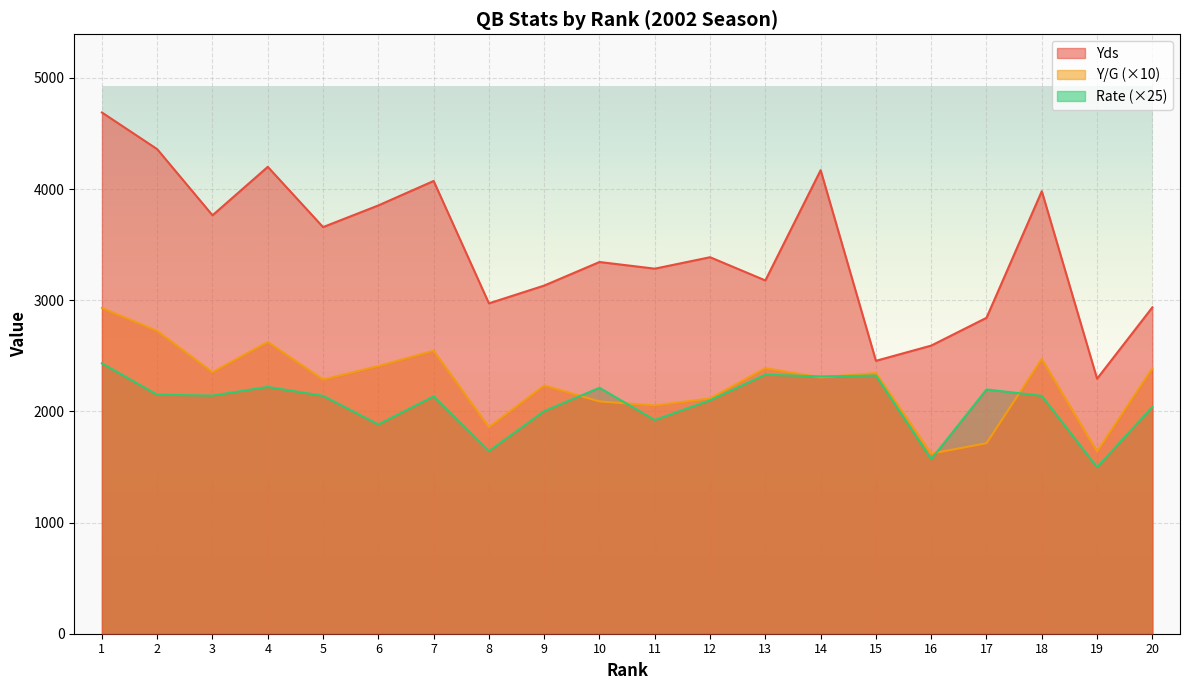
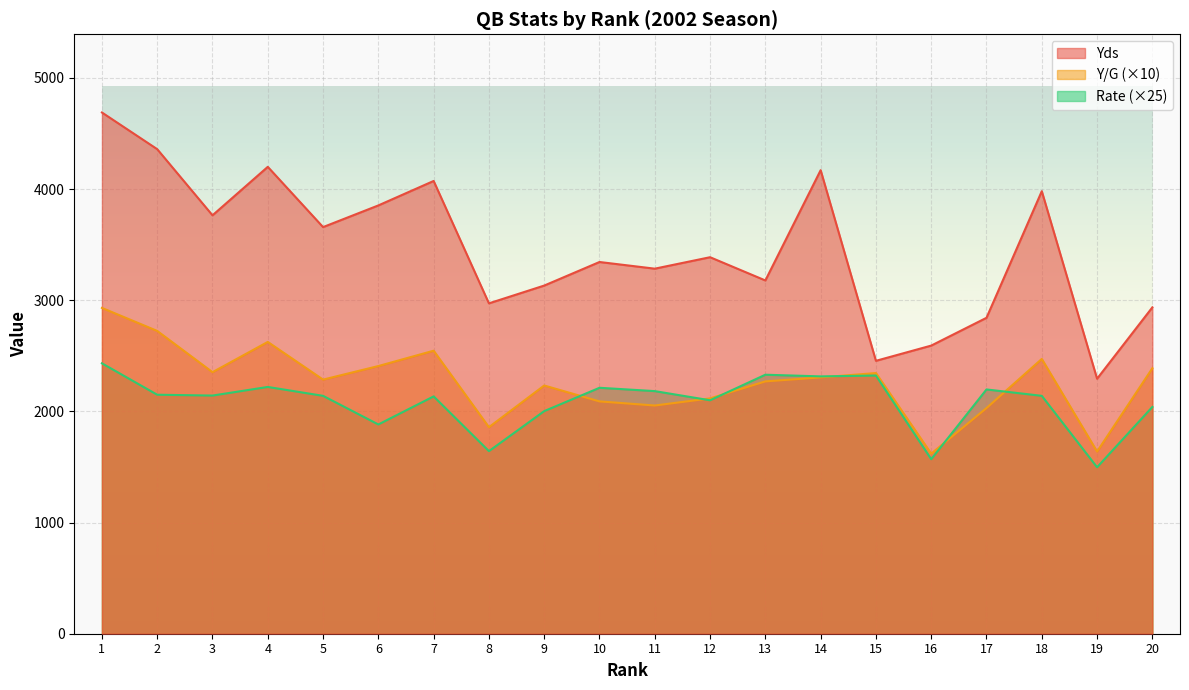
Rate (×25), 11: 1920 -> 2180
Y/G (×10), 13: 2390 -> 2270
Y/G (×10), 17: 1710 -> 2030
